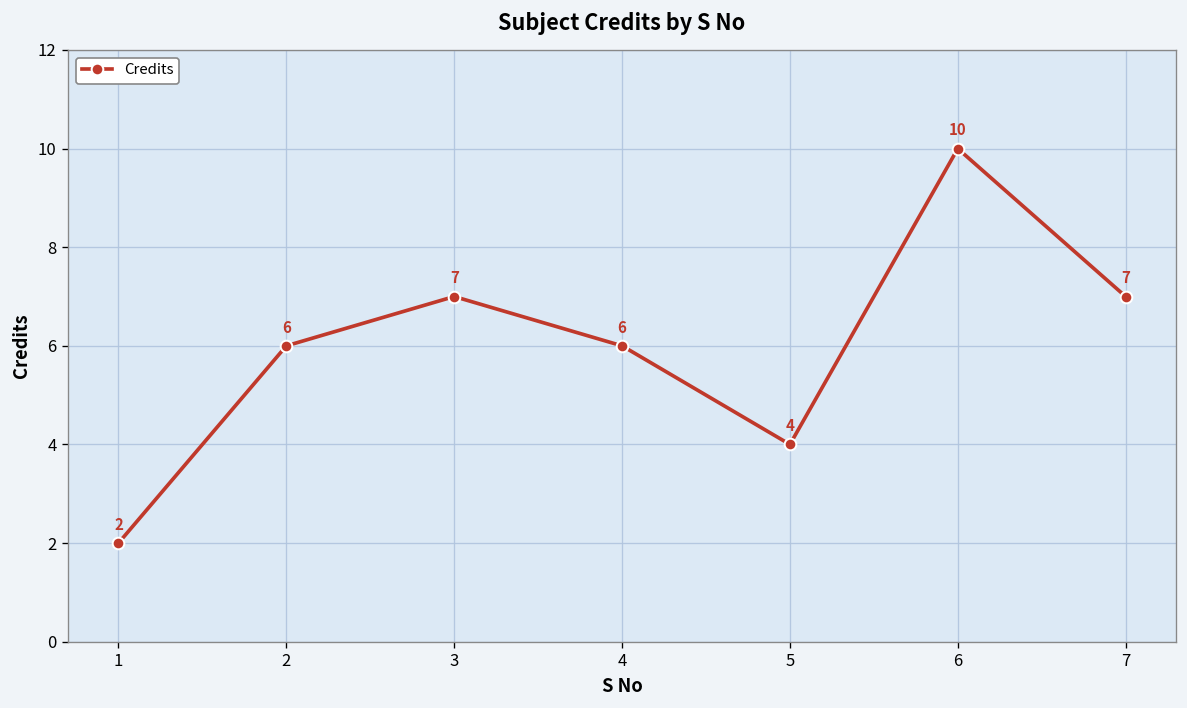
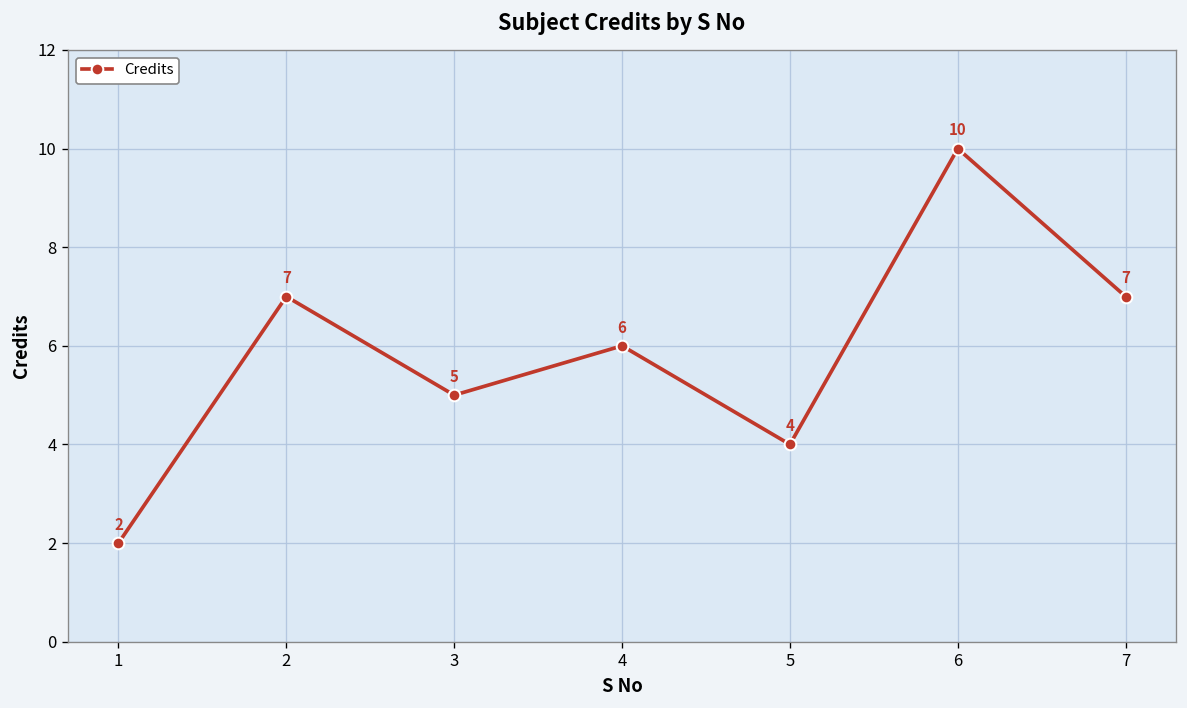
2: 6 -> 7
3: 7 -> 5
